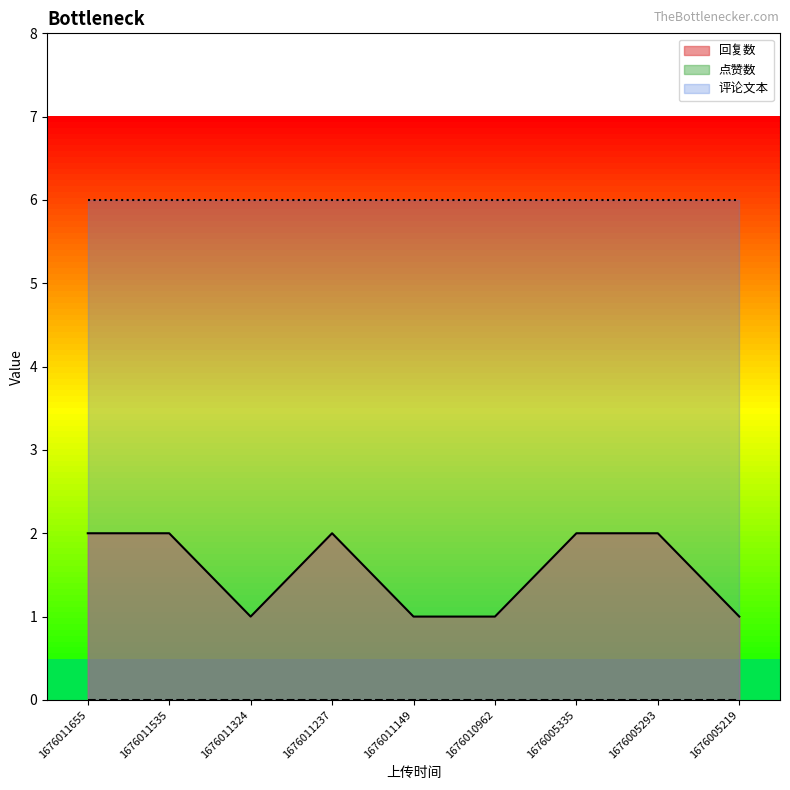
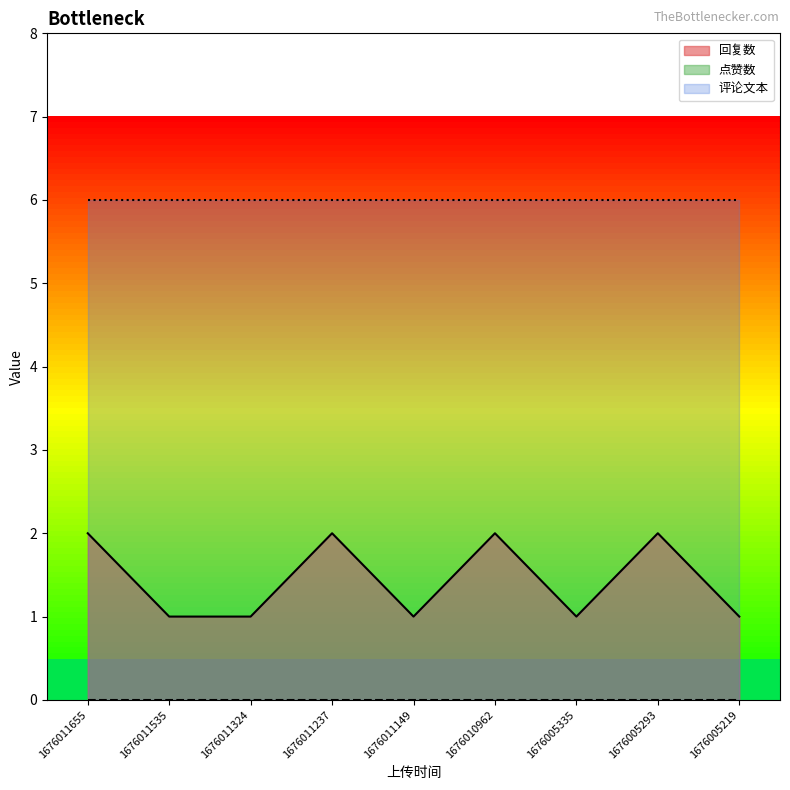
回复数, 1676011535: 2 -> 1
回复数, 1676010962: 1 -> 2
回复数, 1676005335: 2 -> 1
